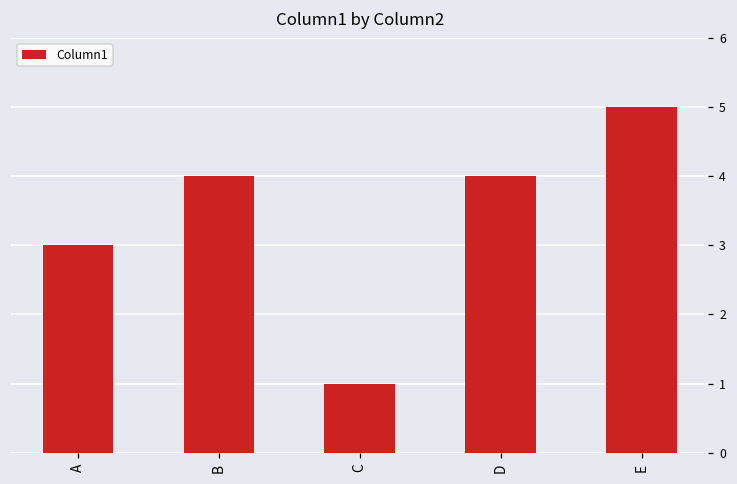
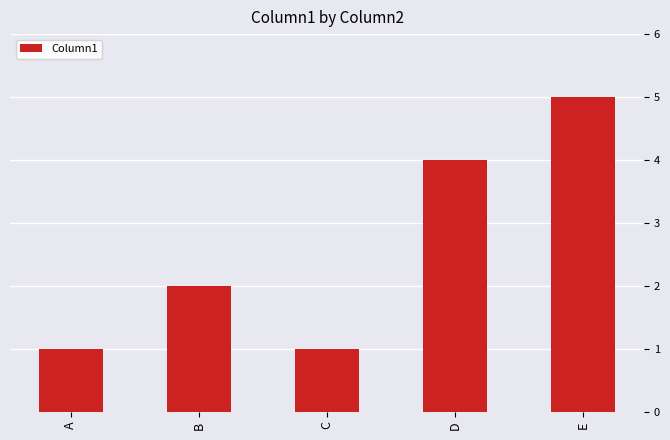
A: 3 -> 1
B: 4 -> 2
